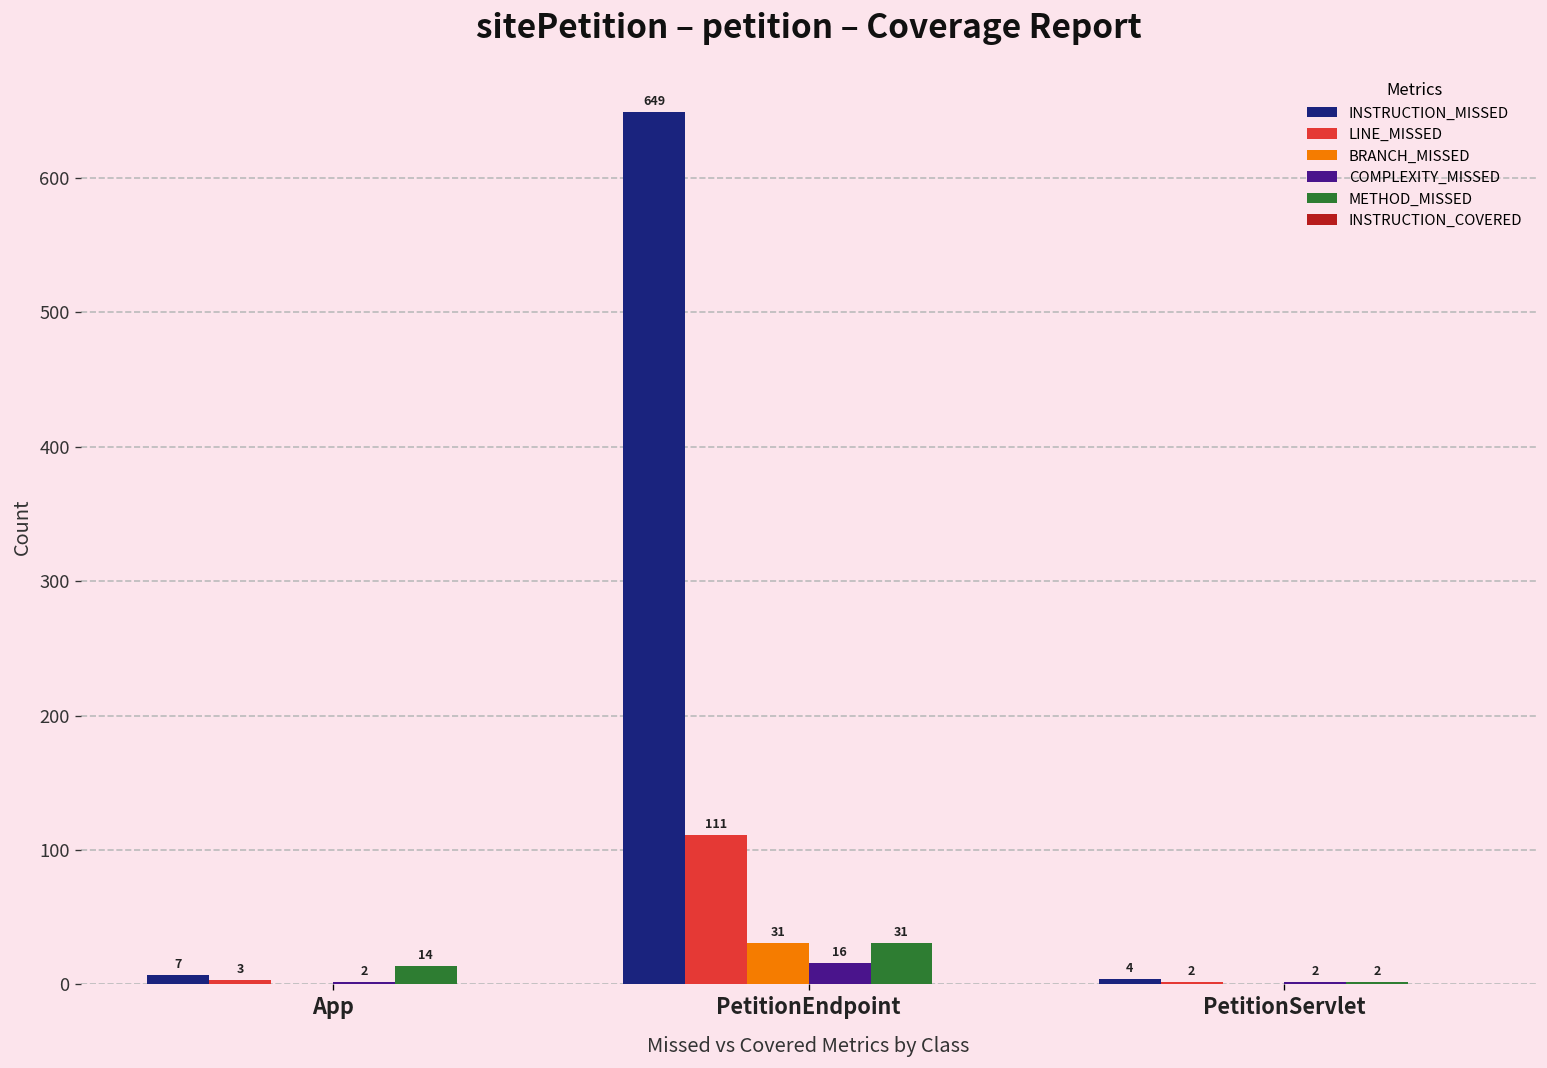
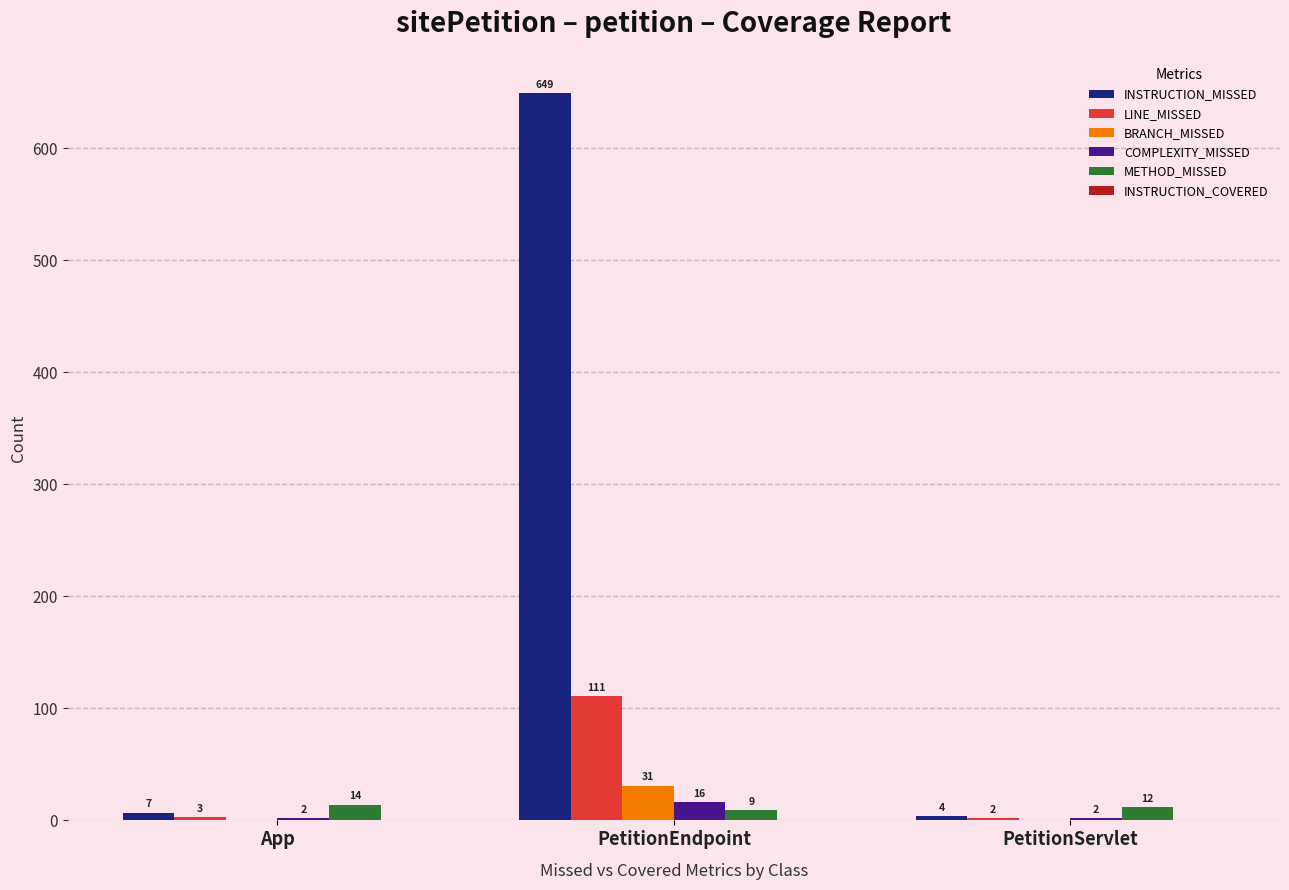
METHOD_MISSED, PetitionEndpoint: 31 -> 9
METHOD_MISSED, PetitionServlet: 2 -> 12
